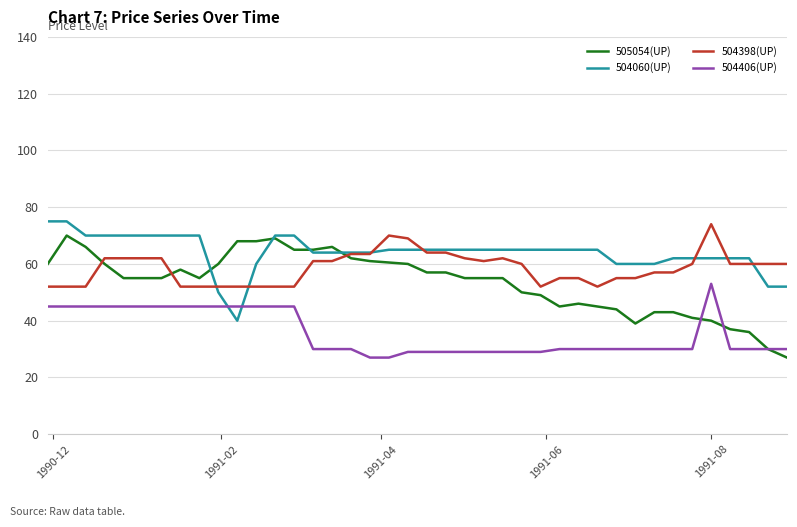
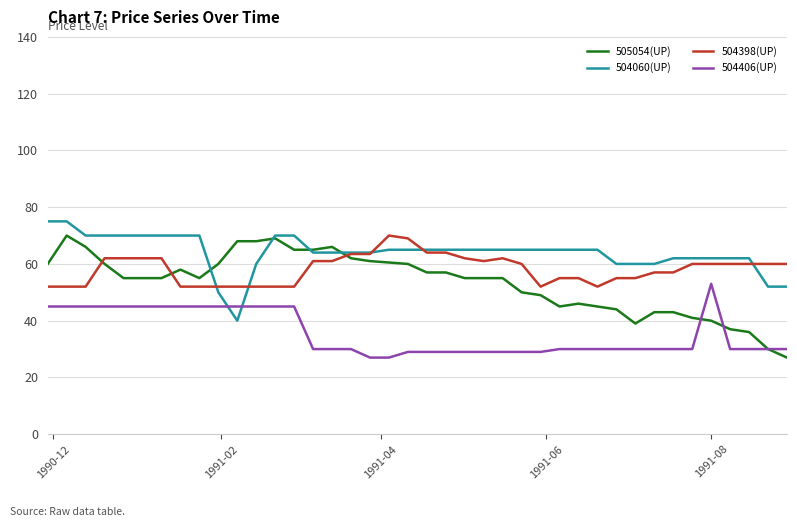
504398(UP), 1991-08: 74 -> 60
